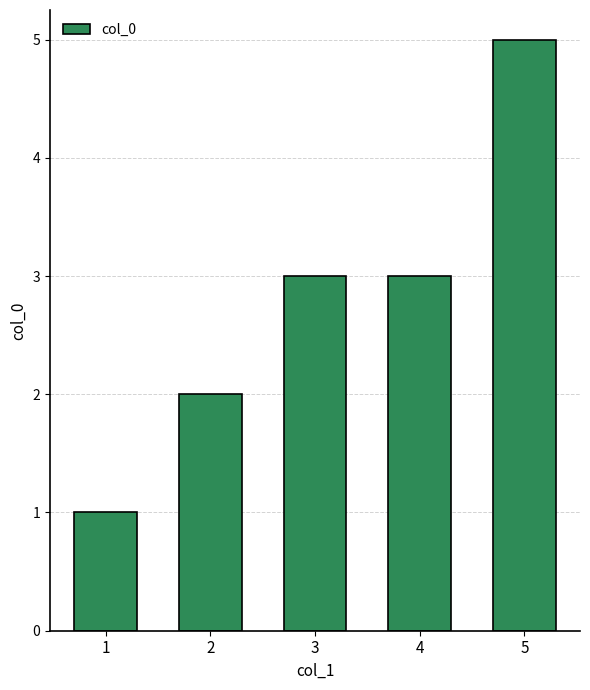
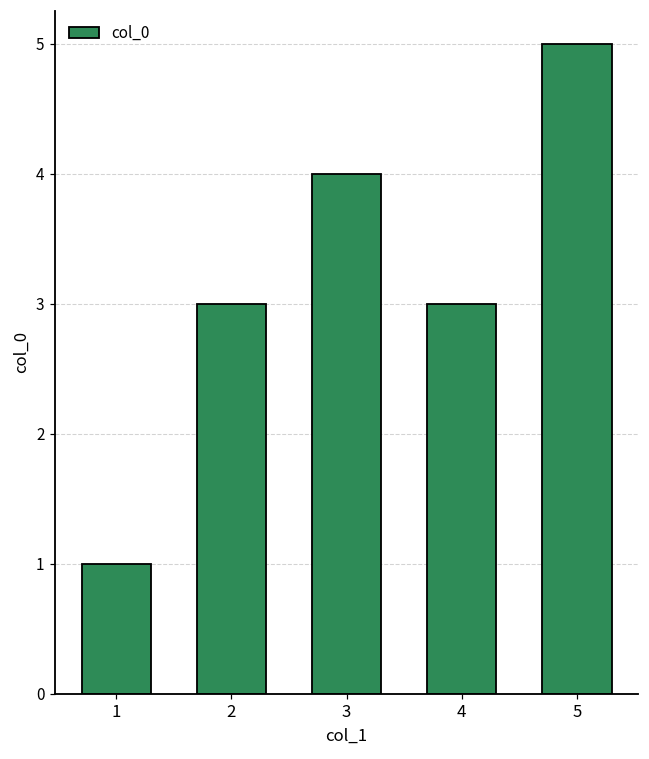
2: 2 -> 3
3: 3 -> 4
